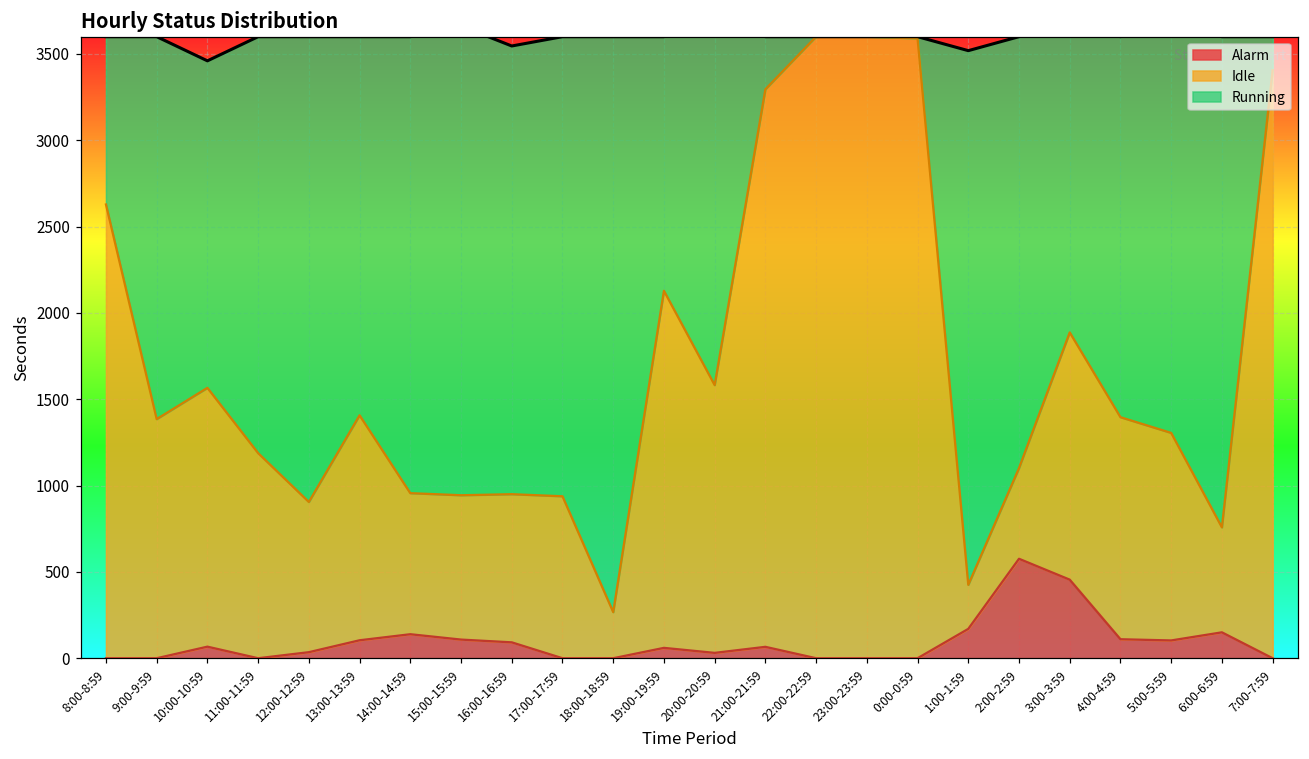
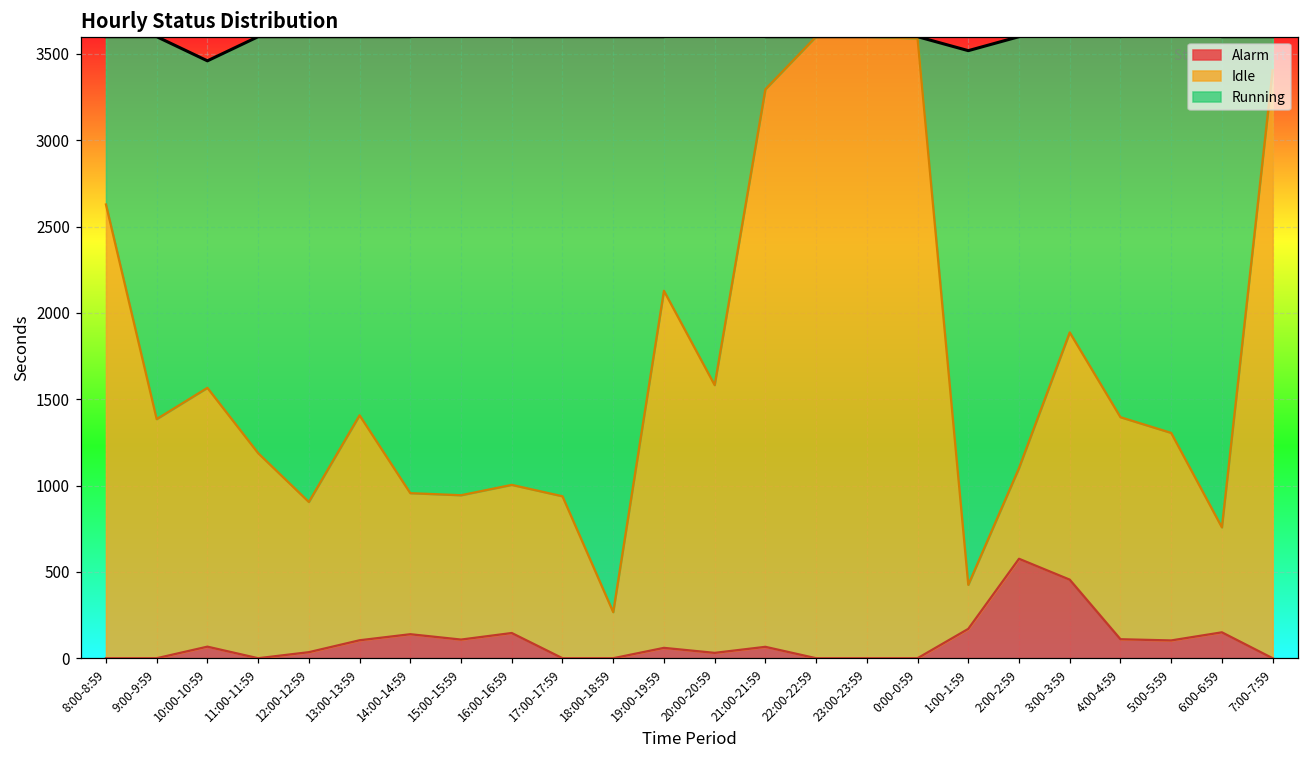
Alarm, 16:00-16:59: 90 -> 150
